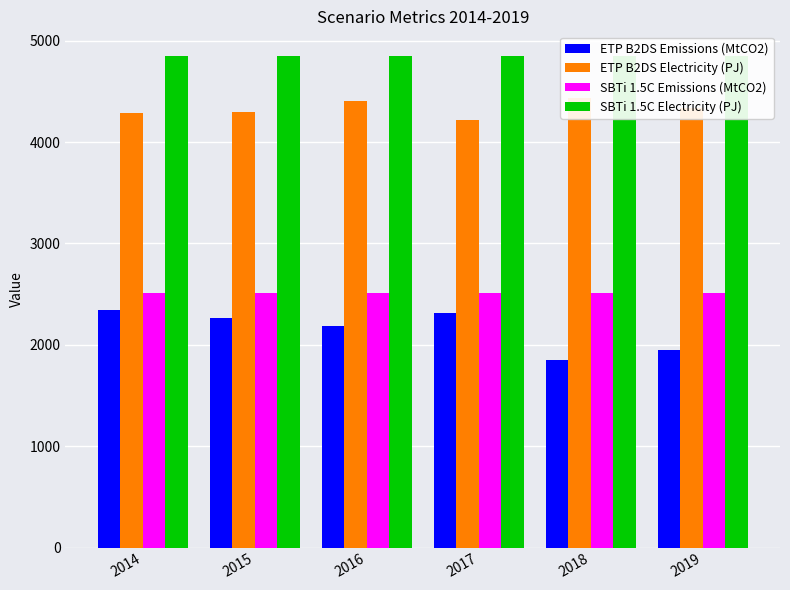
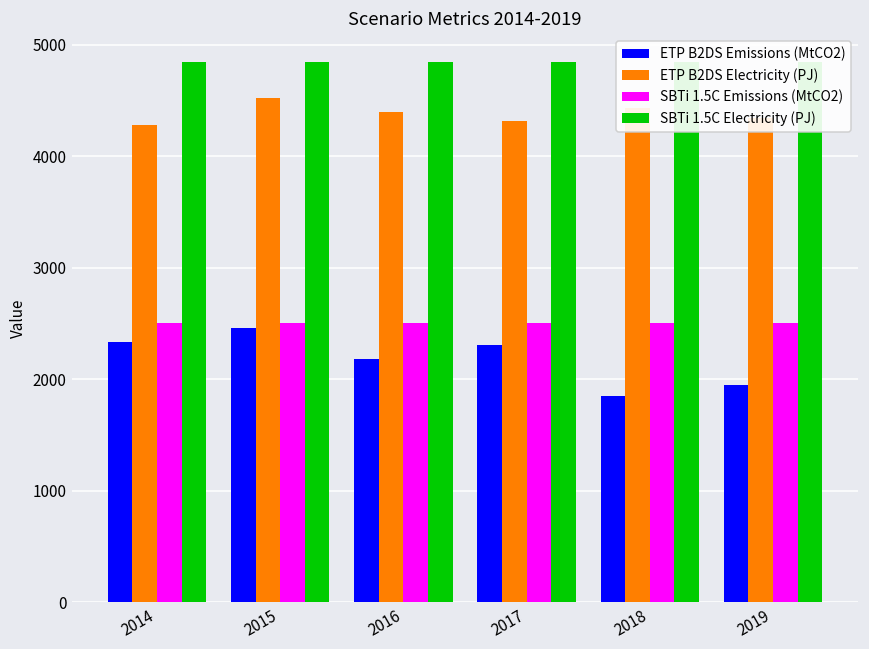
ETP B2DS Emissions (MtCO2), 2015: 2260 -> 2460
ETP B2DS Electricity (PJ), 2015: 4290 -> 4520
ETP B2DS Electricity (PJ), 2017: 4220 -> 4320
